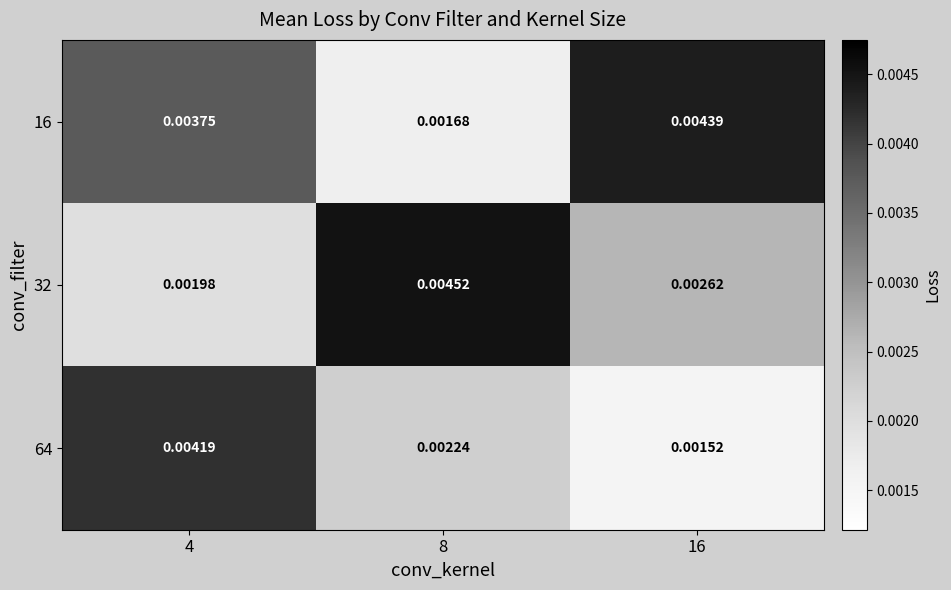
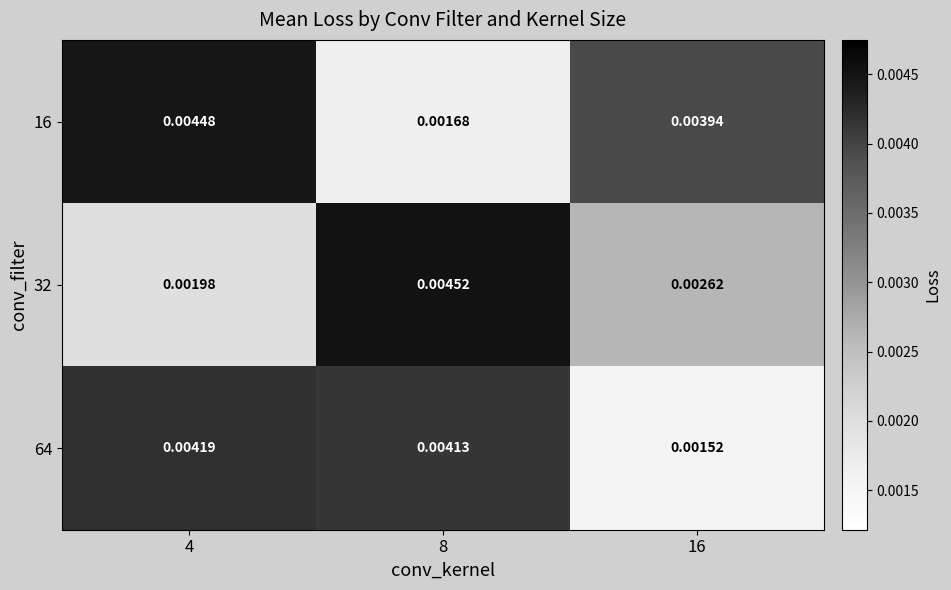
16, 4: 0.00375 -> 0.00448
16, 16: 0.00439 -> 0.00394
64, 8: 0.00224 -> 0.00413
